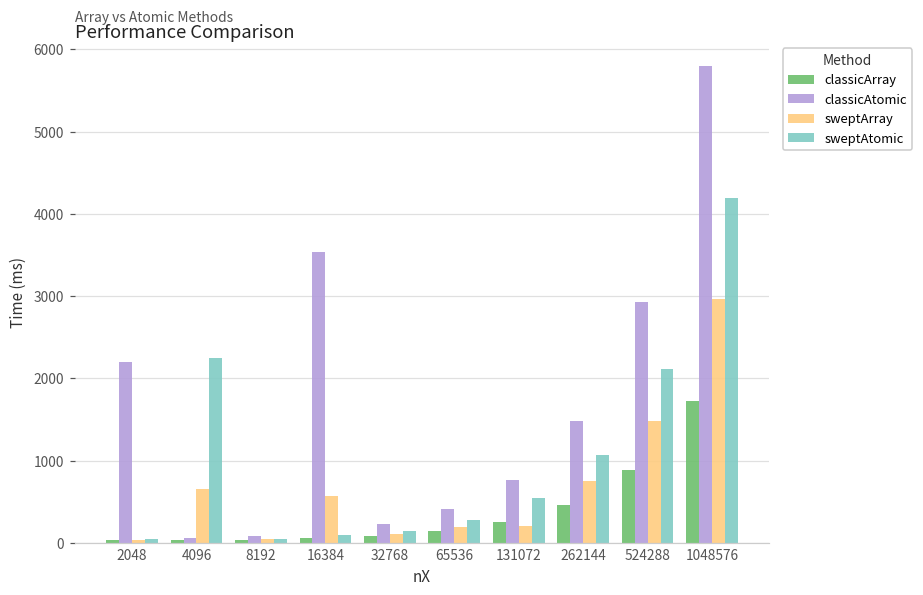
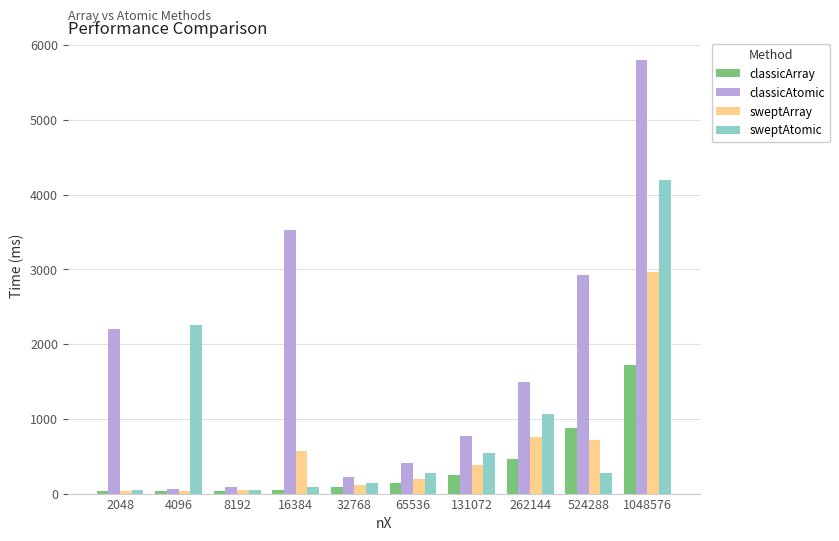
sweptArray, 4096: 700 -> 0
sweptArray, 131072: 200 -> 400
sweptArray, 524288: 1500 -> 700
sweptAtomic, 524288: 2100 -> 300
